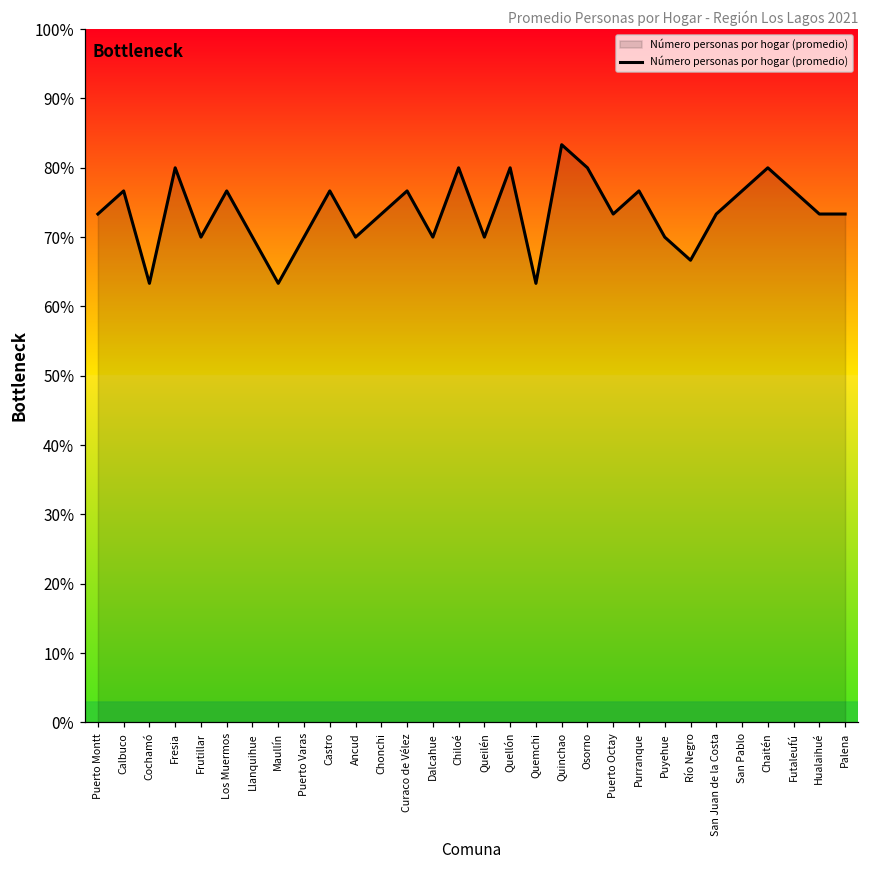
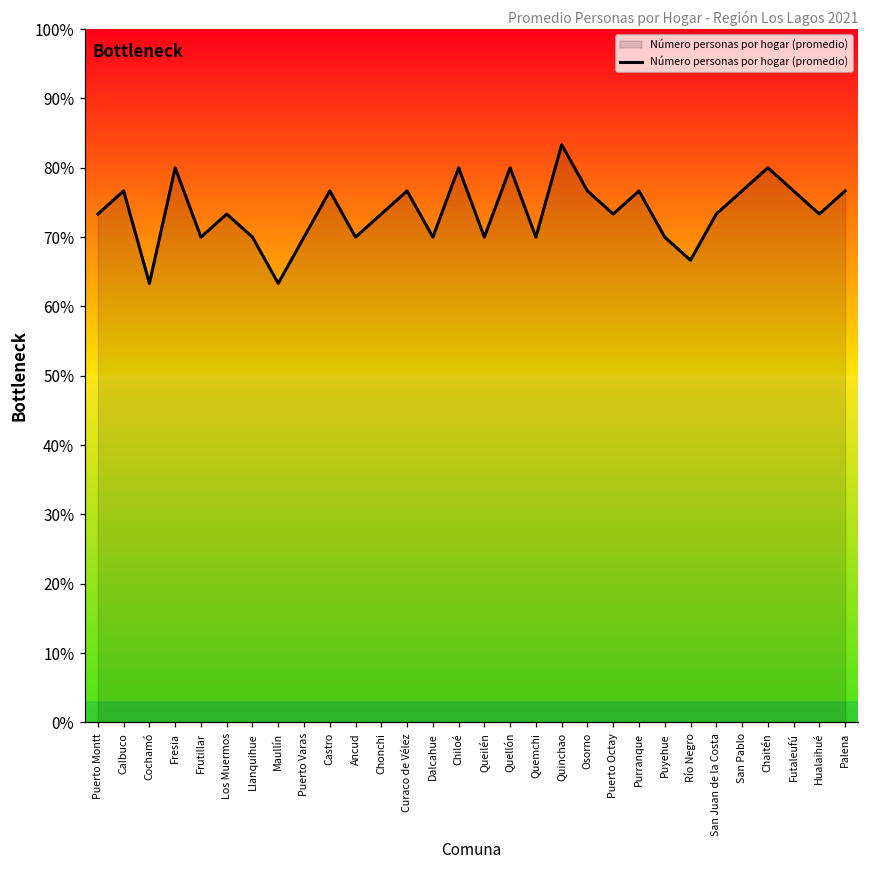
Los Muermos: 77% -> 73%
Quemchi: 63% -> 70%
Osorno: 80% -> 77%
Palena: 73% -> 77%
